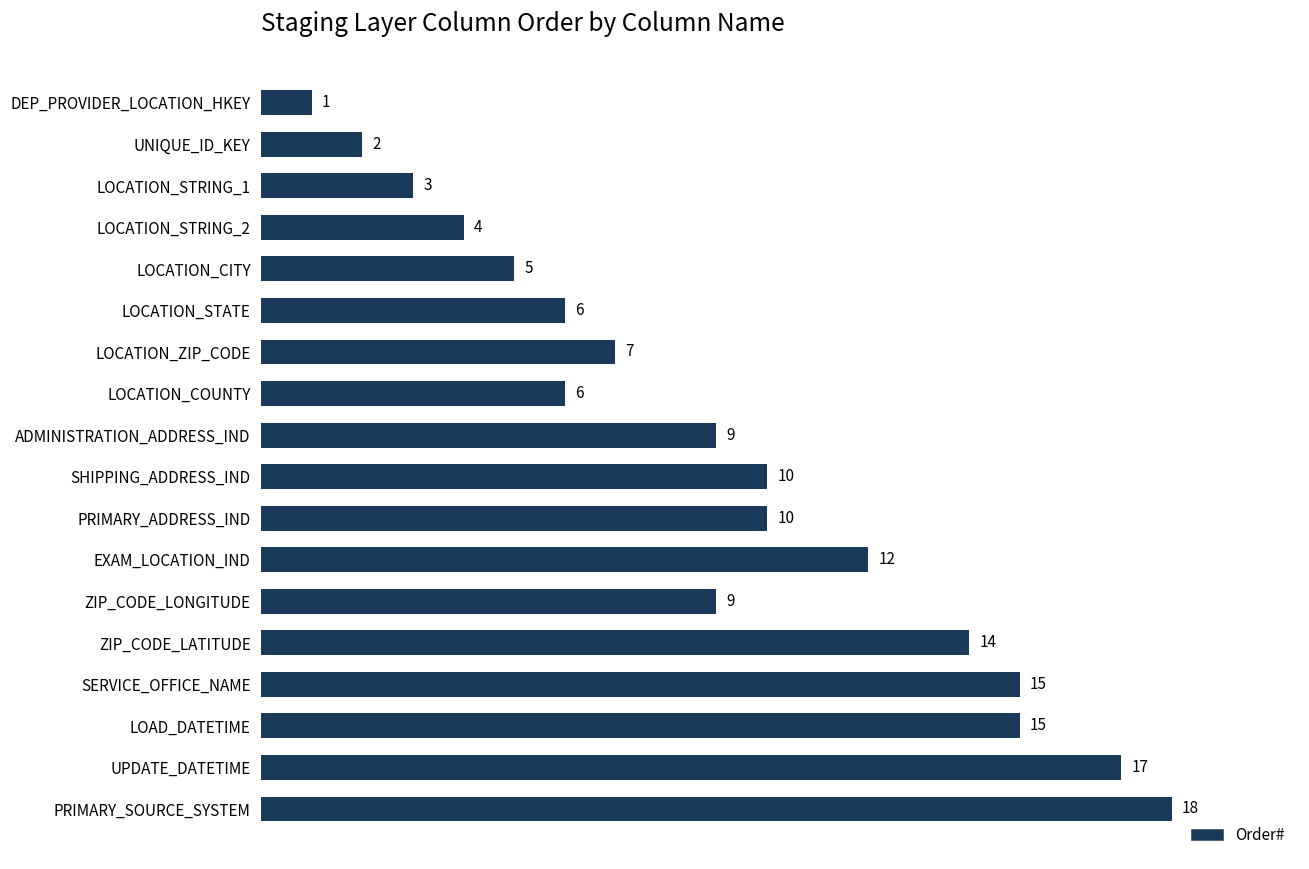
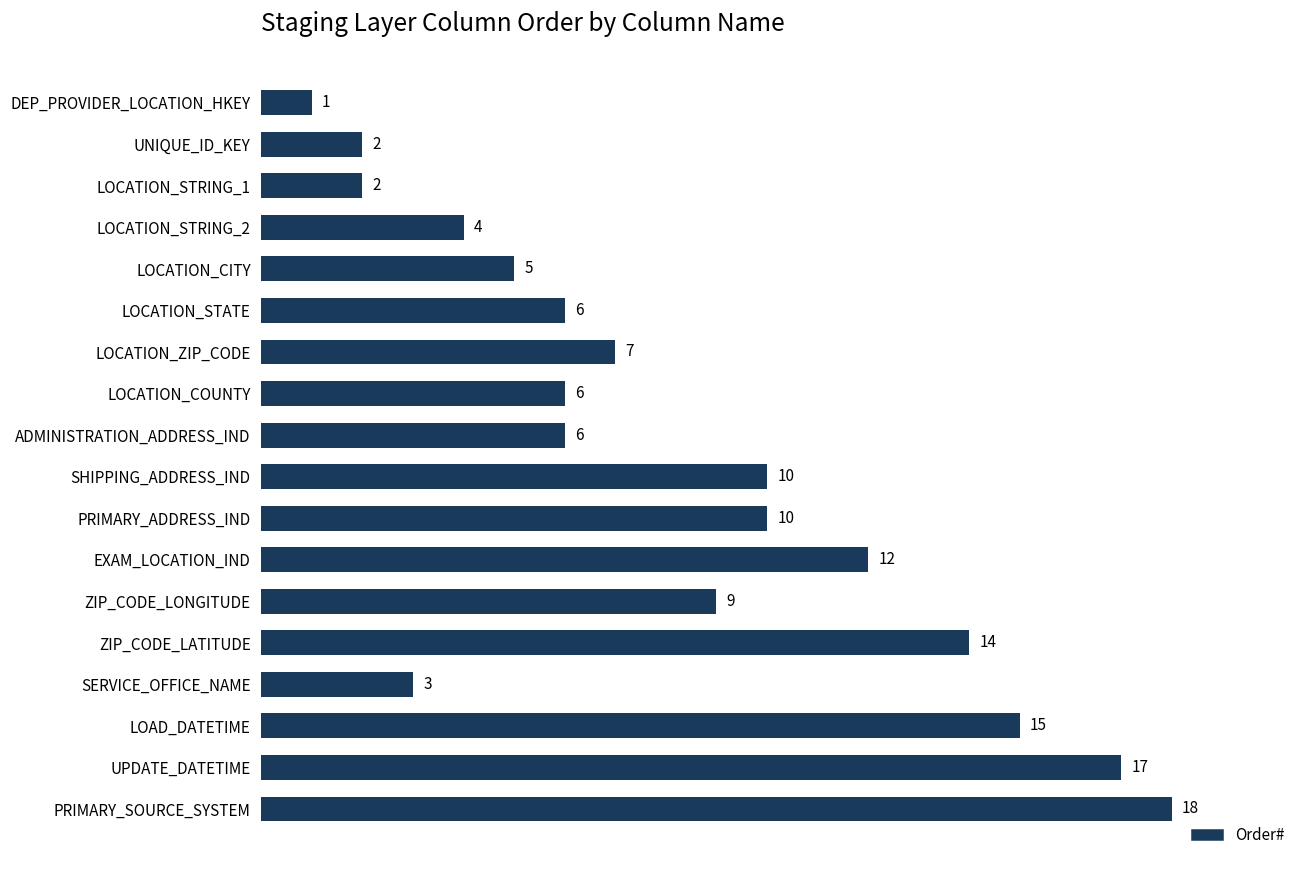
LOCATION_STRING_1: 3 -> 2
ADMINISTRATION_ADDRESS_IND: 9 -> 6
SERVICE_OFFICE_NAME: 15 -> 3
